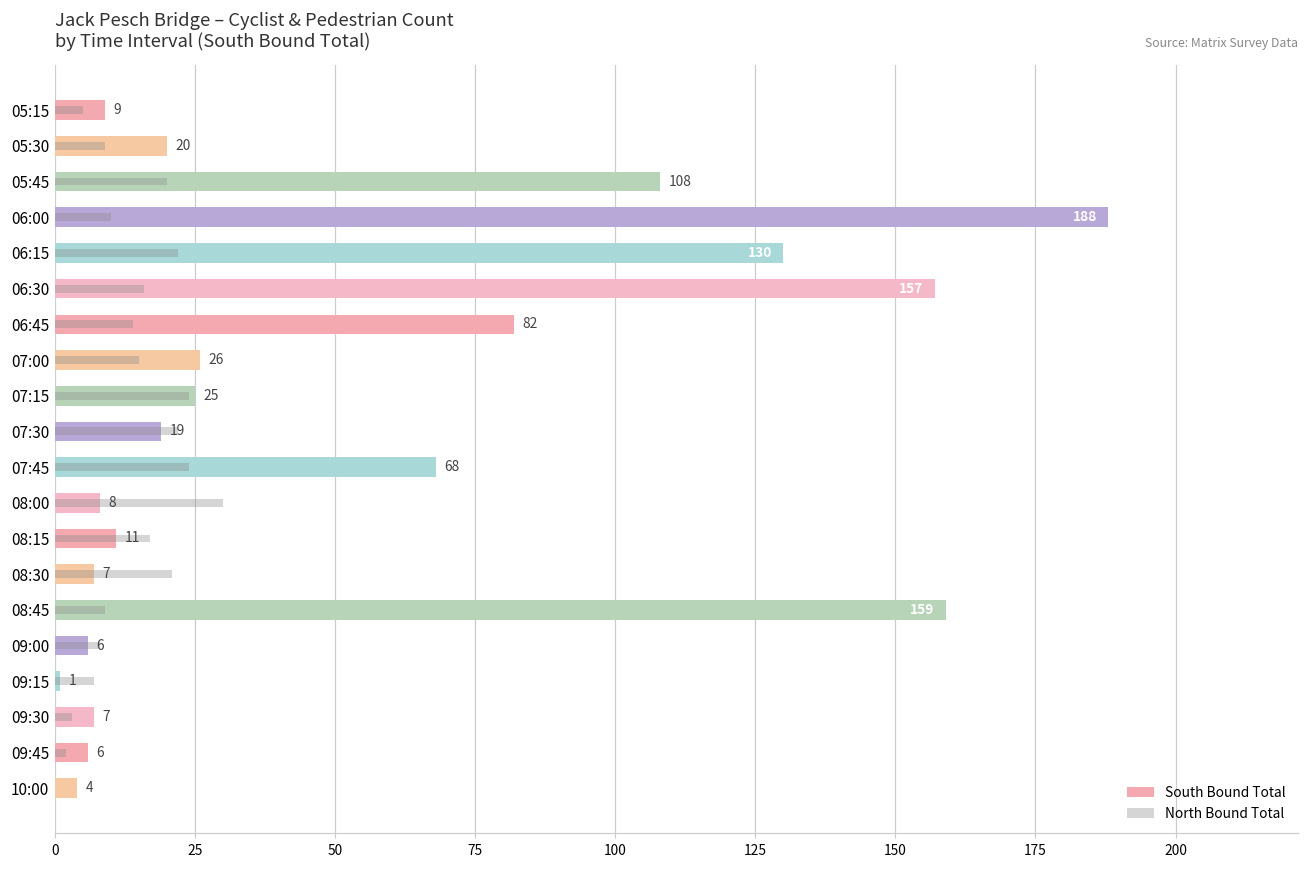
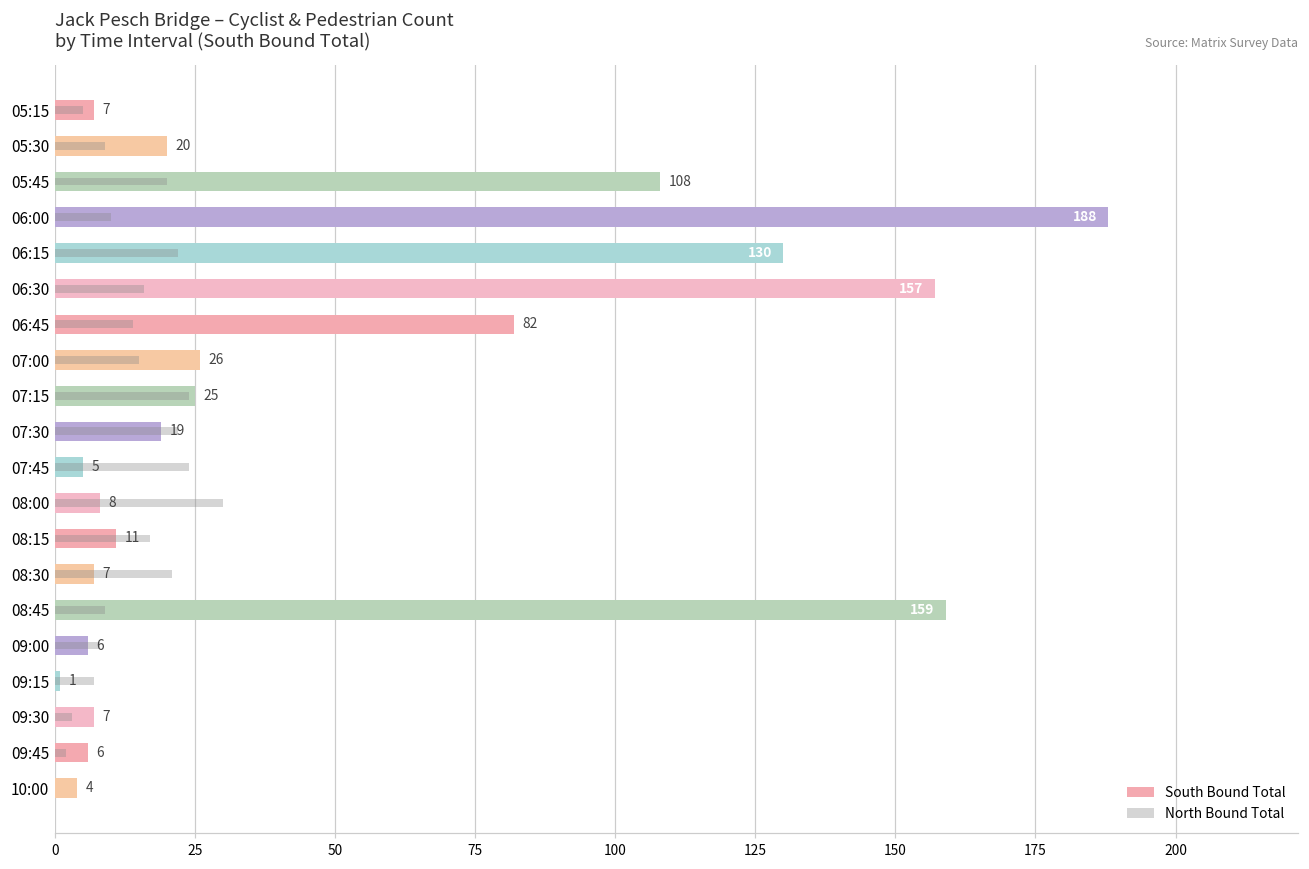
South Bound Total, 05:15: 9 -> 7
South Bound Total, 07:45: 68 -> 5
